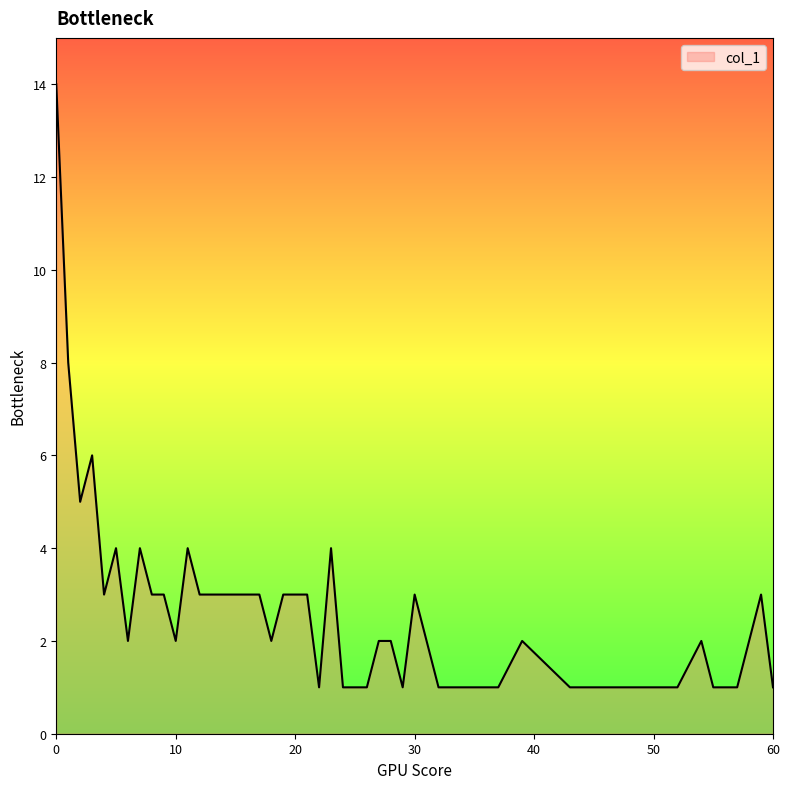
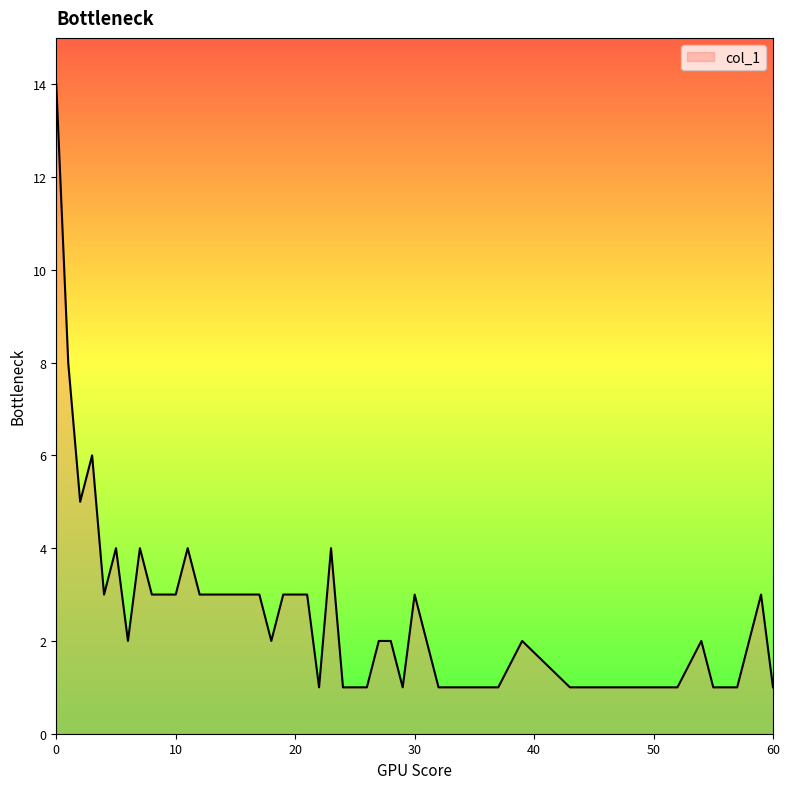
10: 2 -> 3
